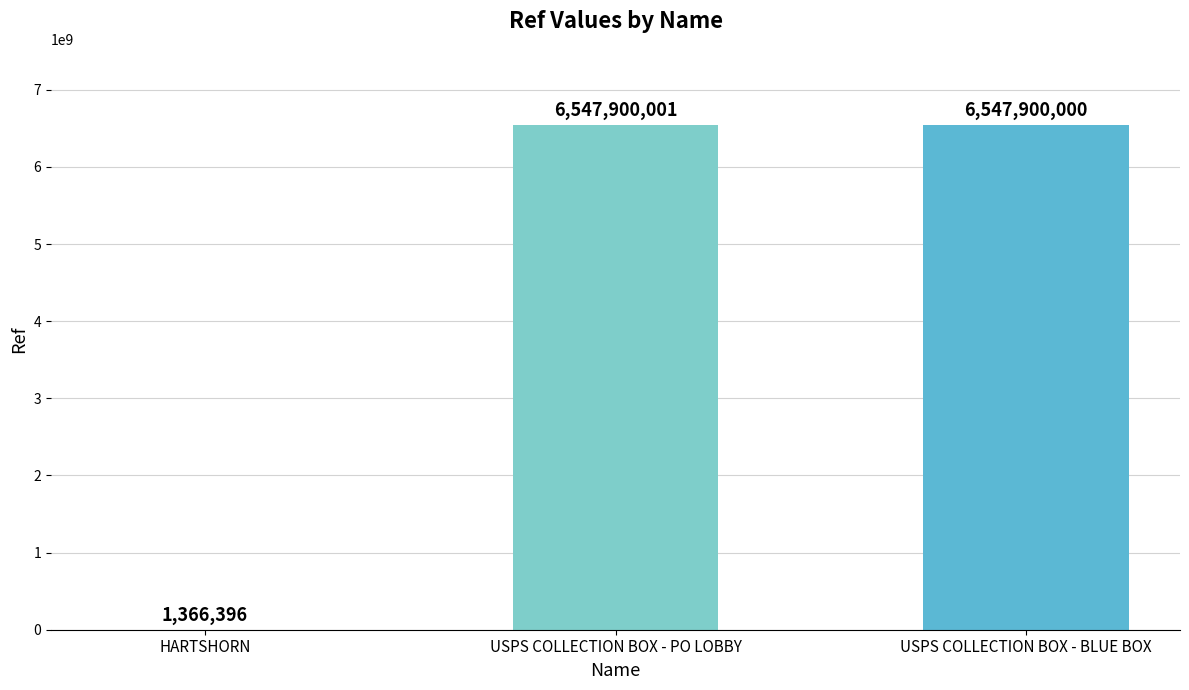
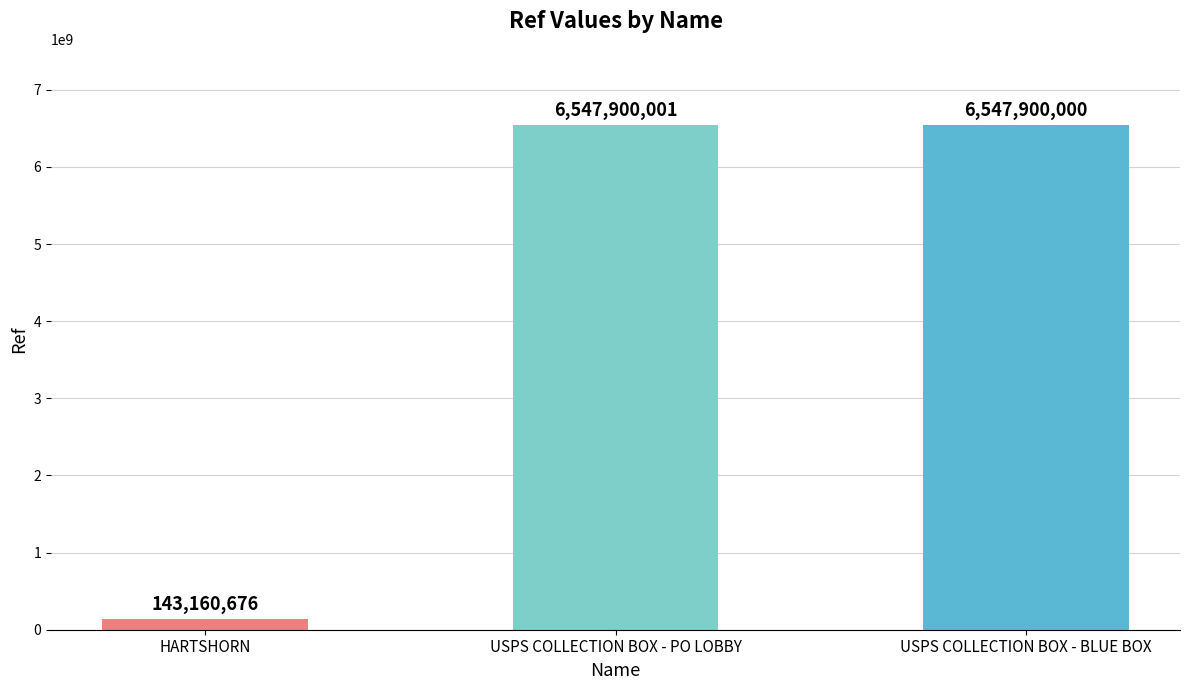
HARTSHORN: 1,366,396 -> 143,160,676
